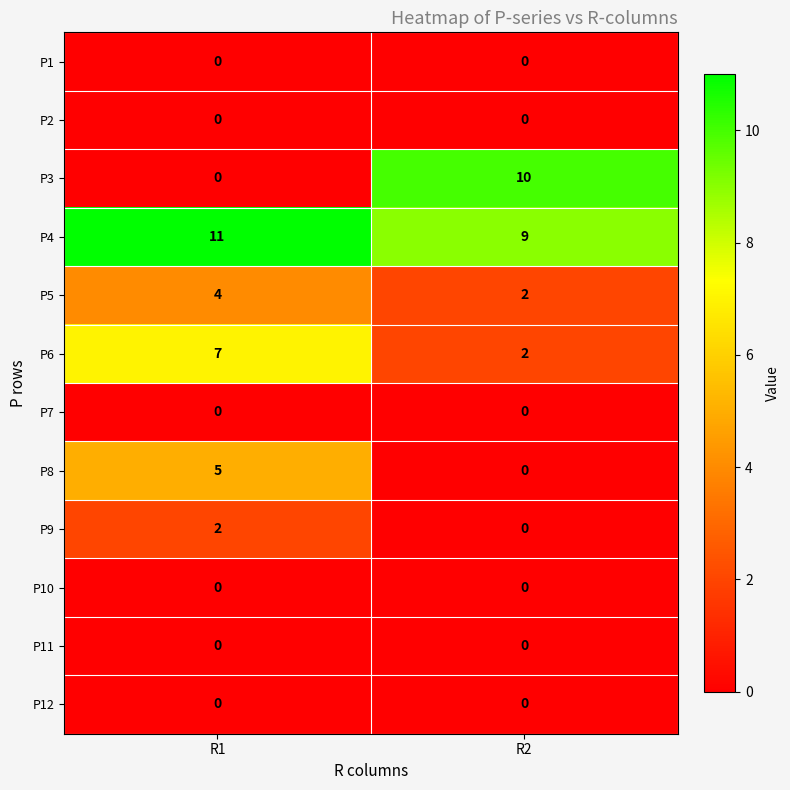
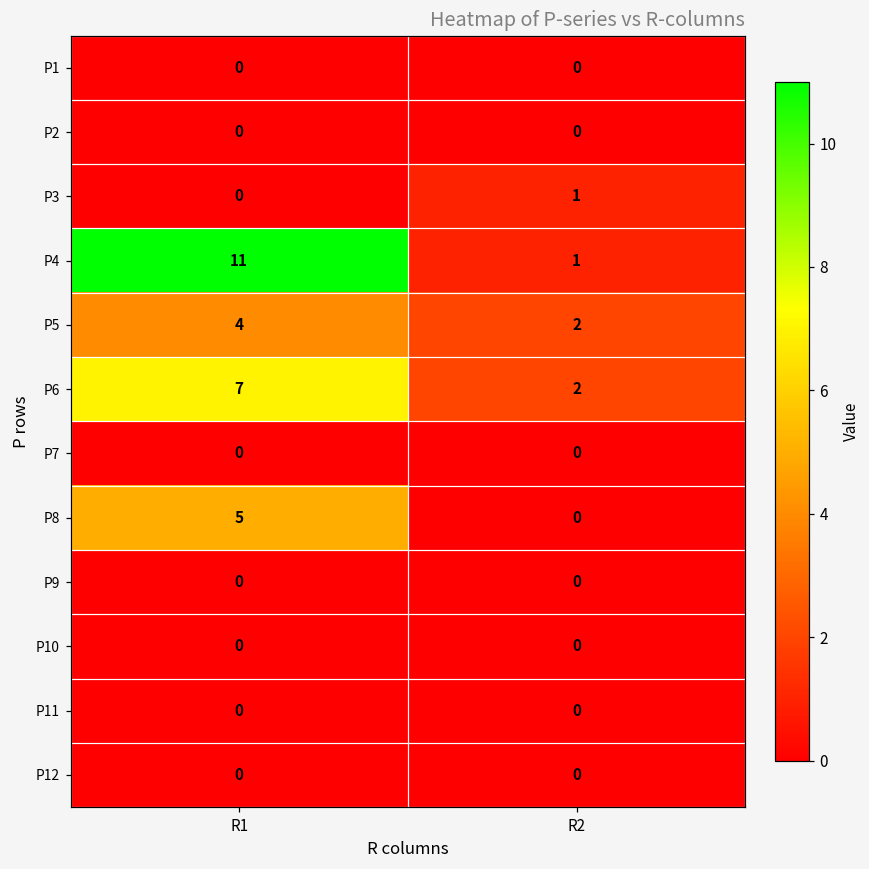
P3, R2: 10 -> 1
P4, R2: 9 -> 1
P9, R1: 2 -> 0
